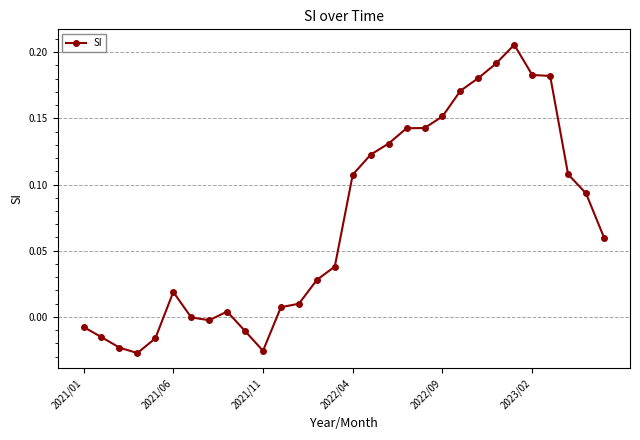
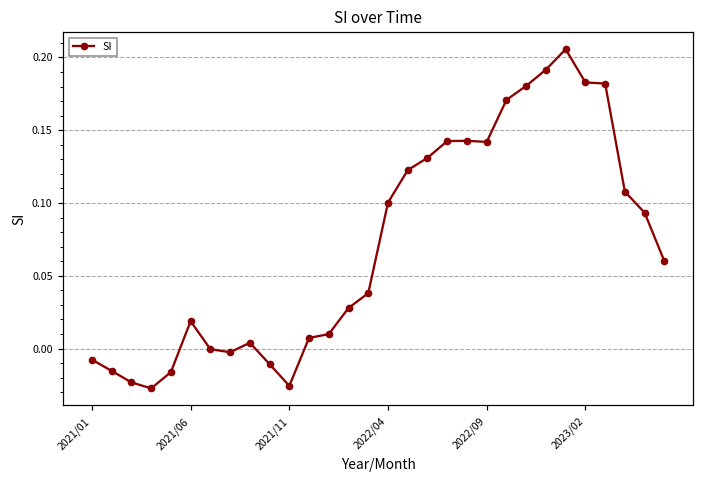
2022/04: 0.107 -> 0.100
2022/09: 0.151 -> 0.142
